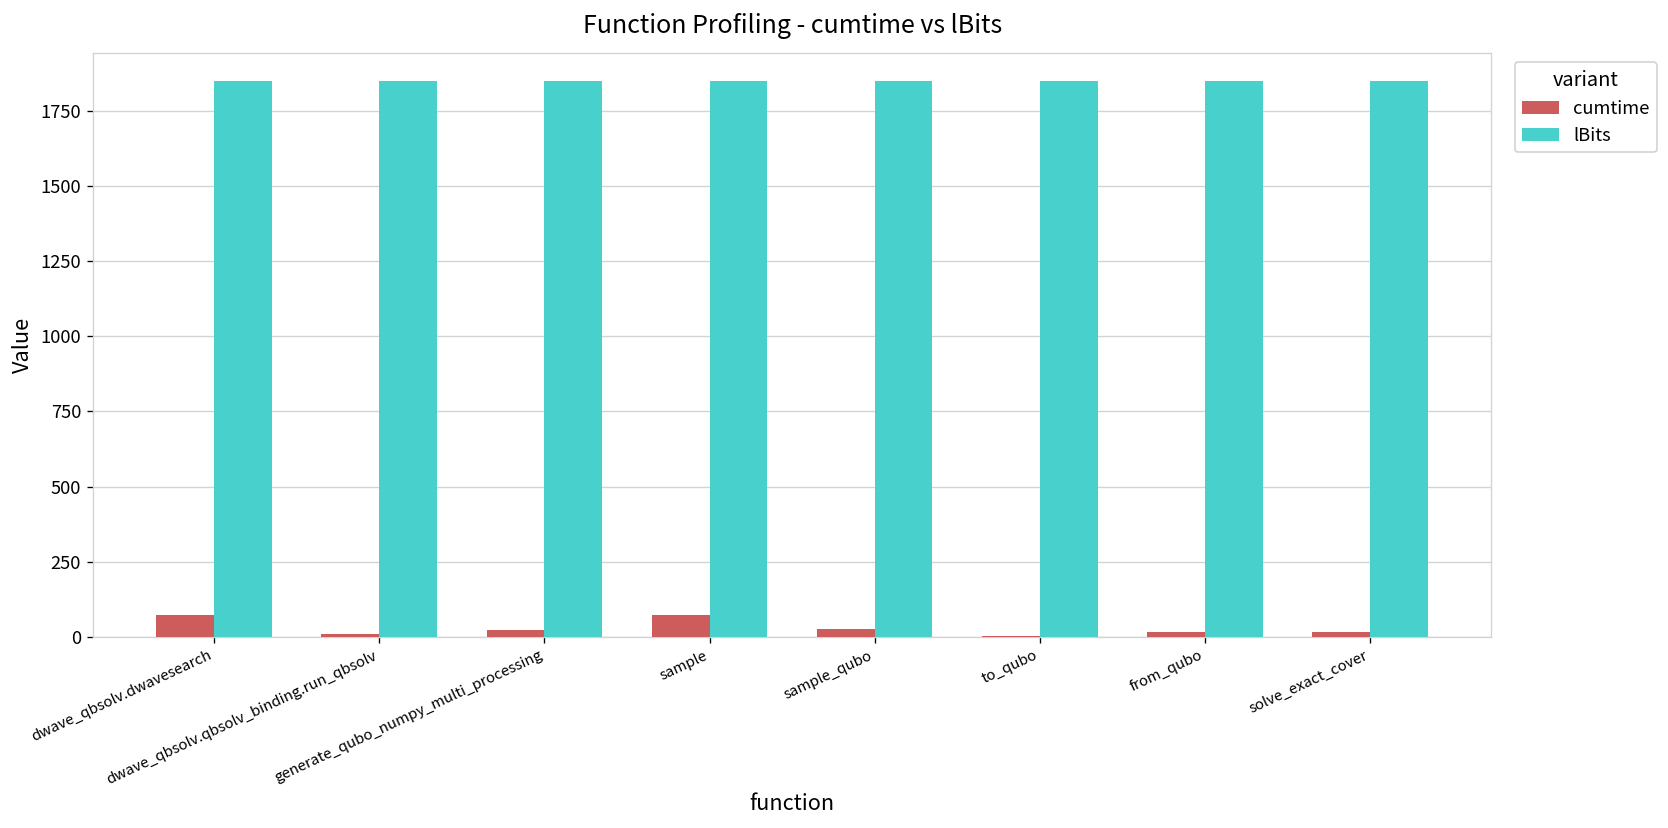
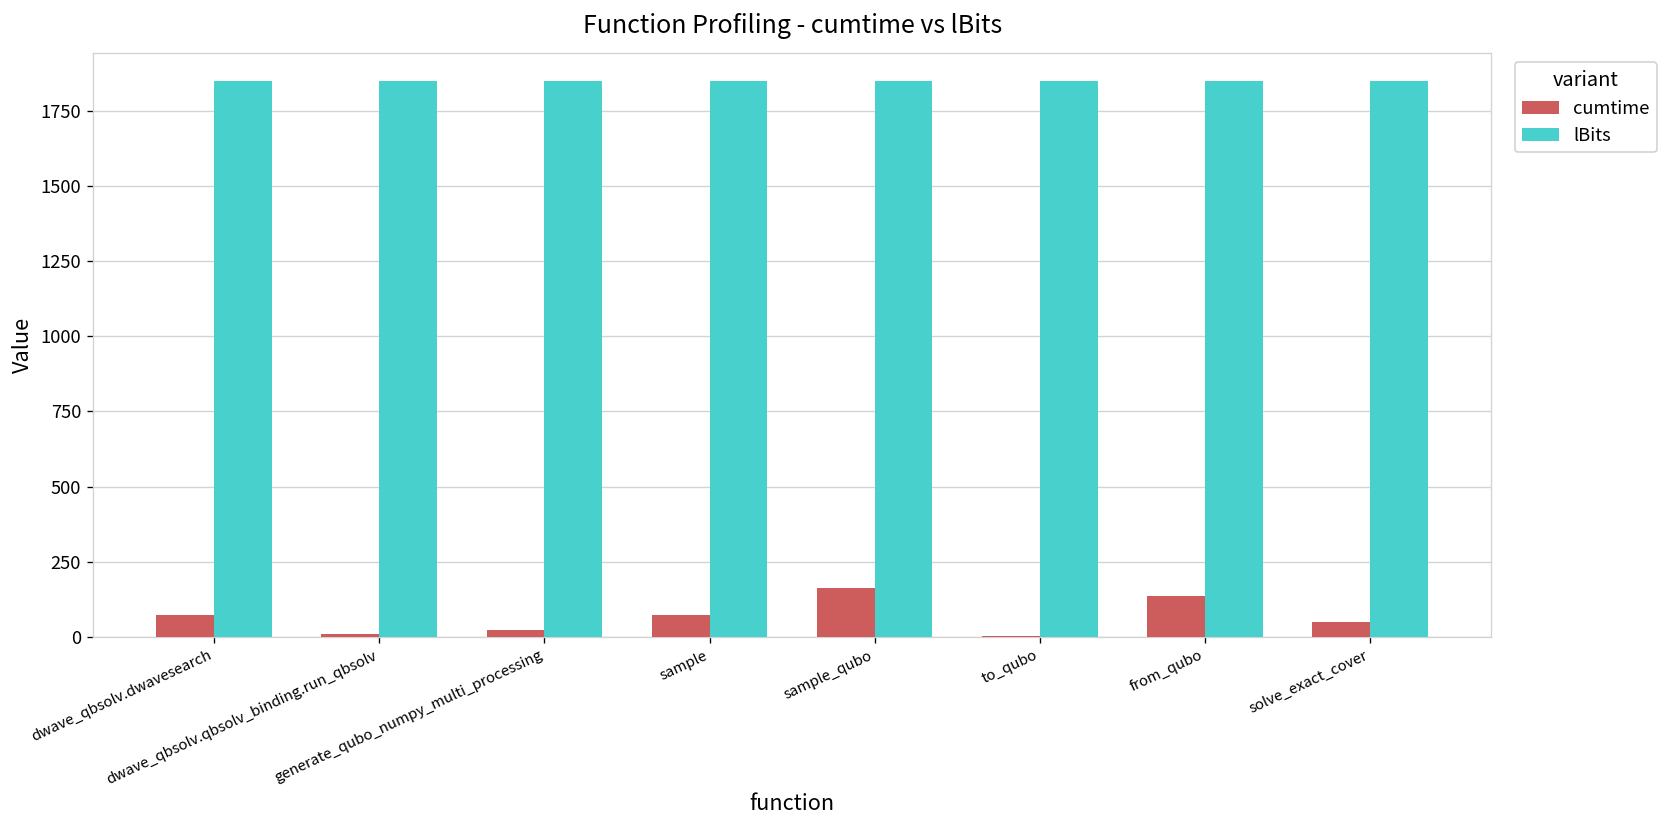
cumtime, sample_qubo: 30 -> 160
cumtime, from_qubo: 20 -> 140
cumtime, solve_exact_cover: 20 -> 50
